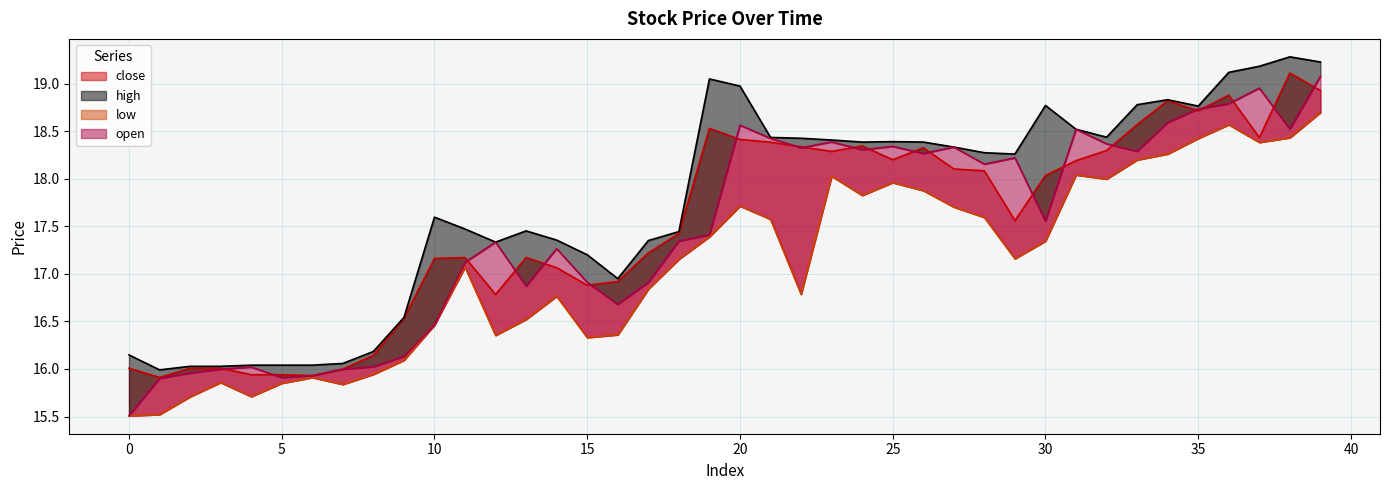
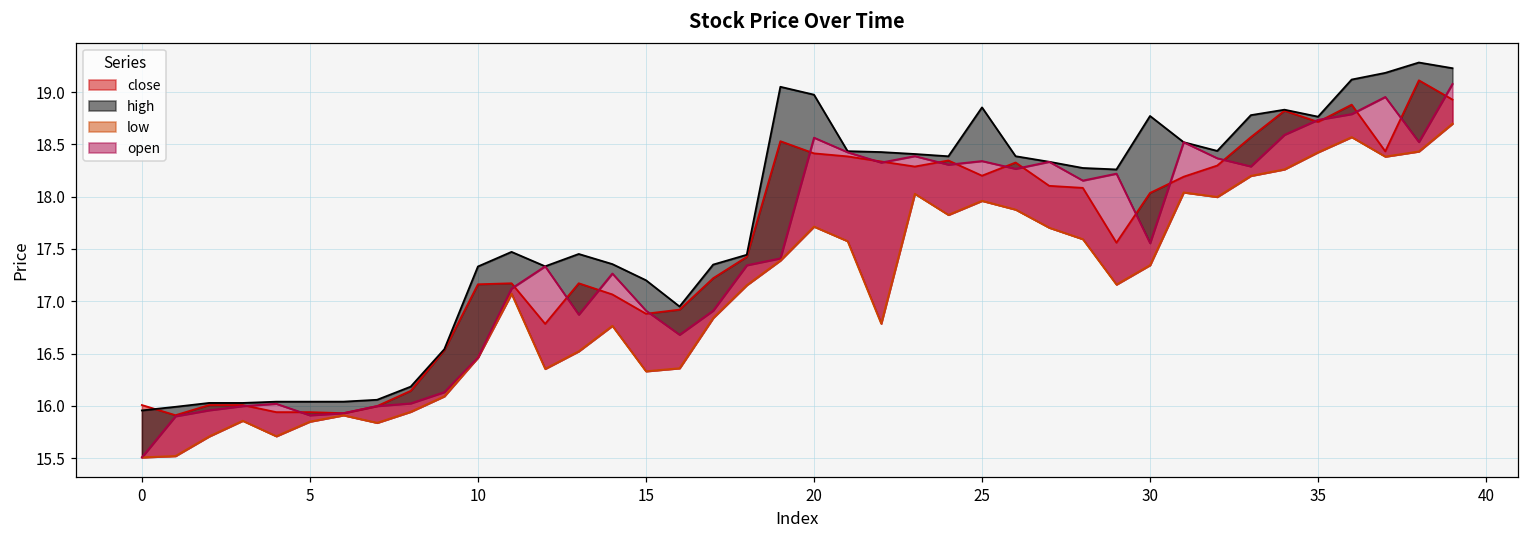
high, 0: 16.1 -> 16.0
high, 10: 17.6 -> 17.3
high, 25: 18.4 -> 18.9
